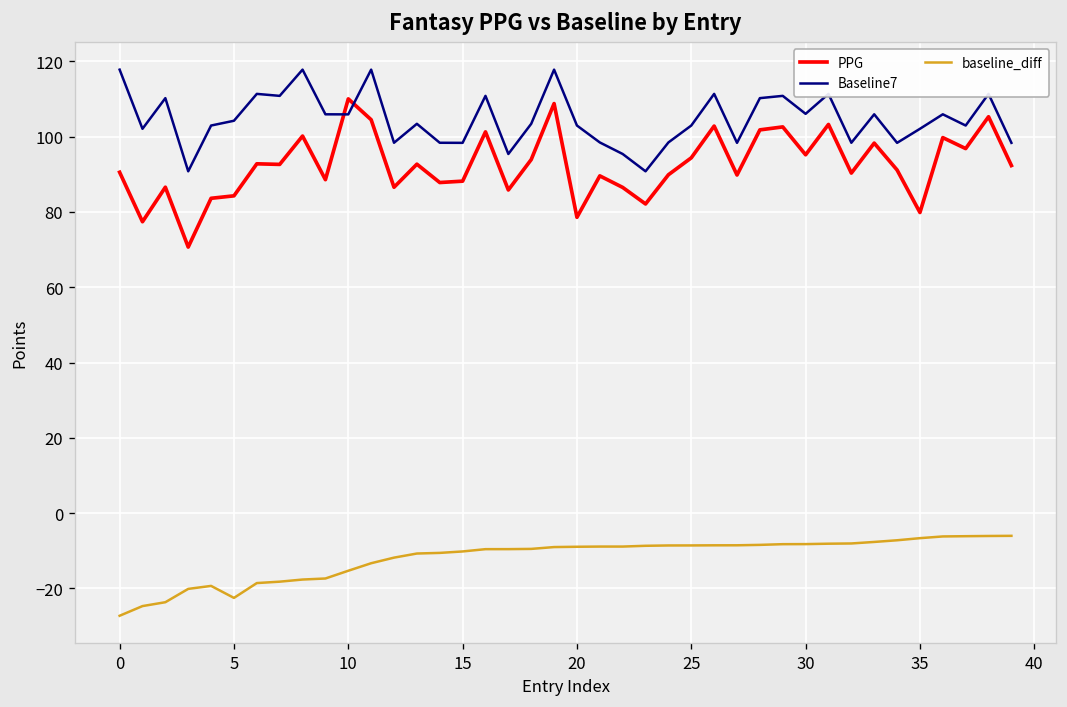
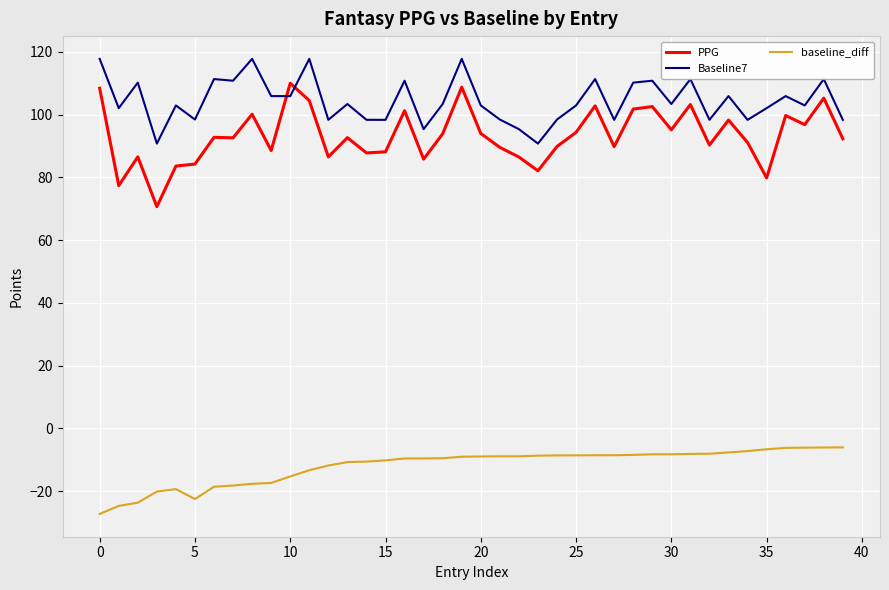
PPG, 0: 91 -> 108
Baseline7, 5: 104 -> 98
PPG, 20: 79 -> 94
Baseline7, 30: 106 -> 103
